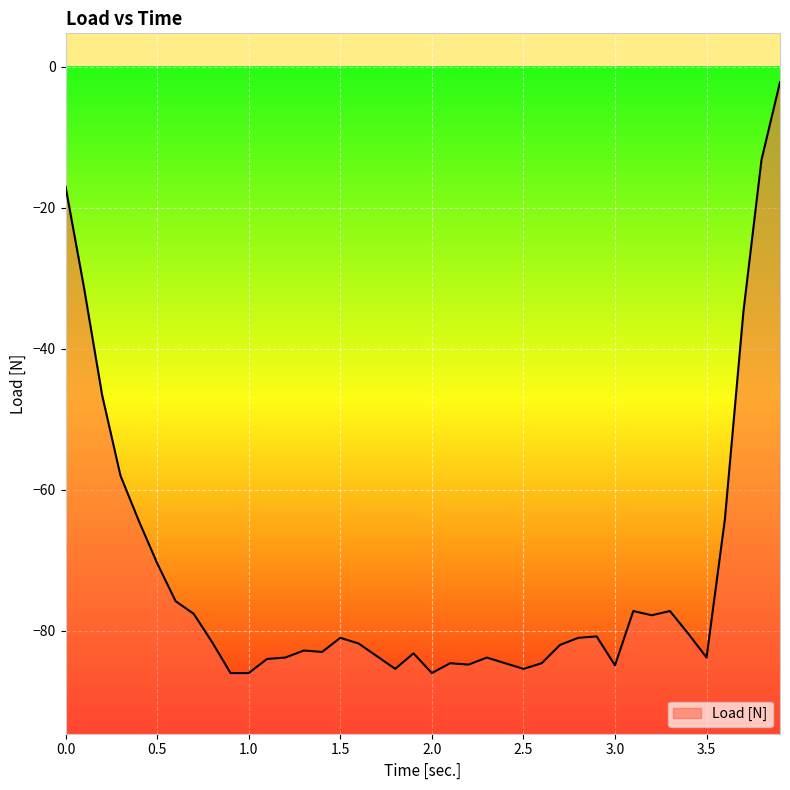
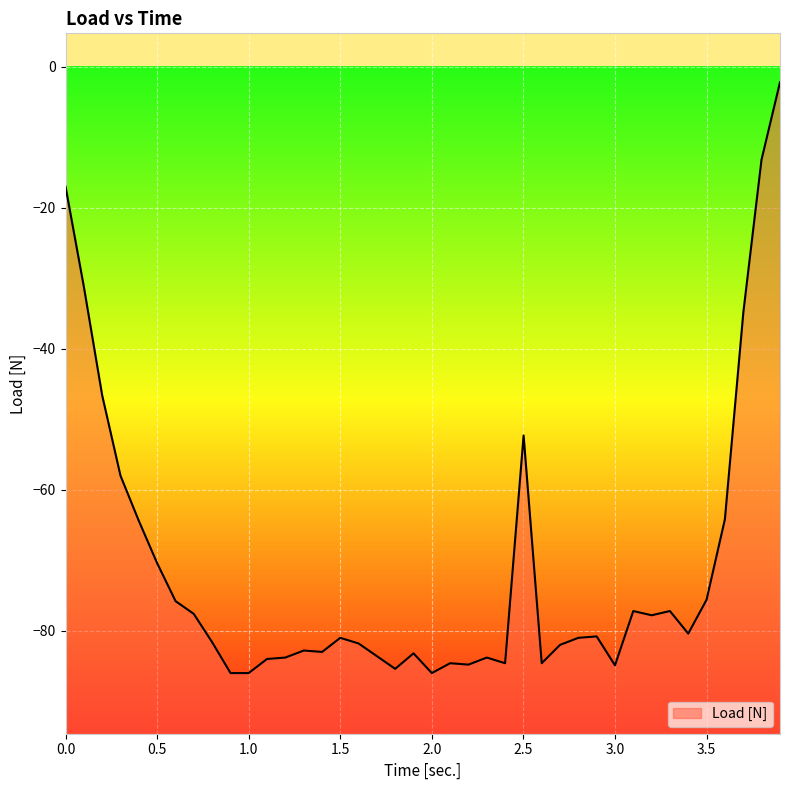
2.5: -85 -> -52
3.5: -84 -> -76
